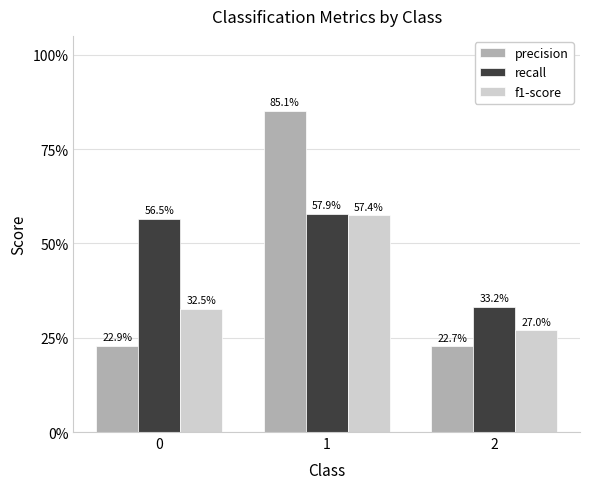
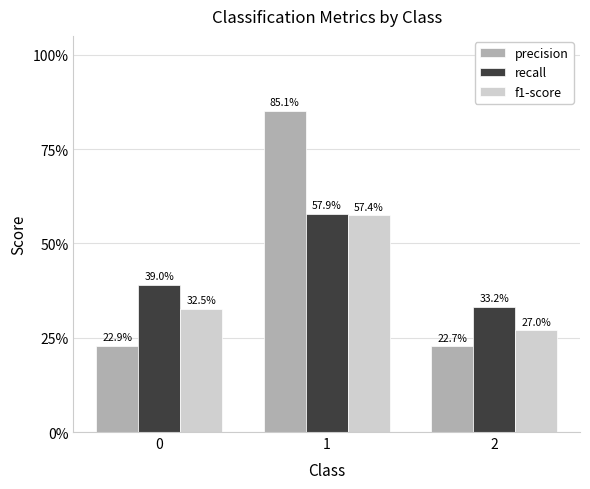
recall, 0: 56.5% -> 39.0%
